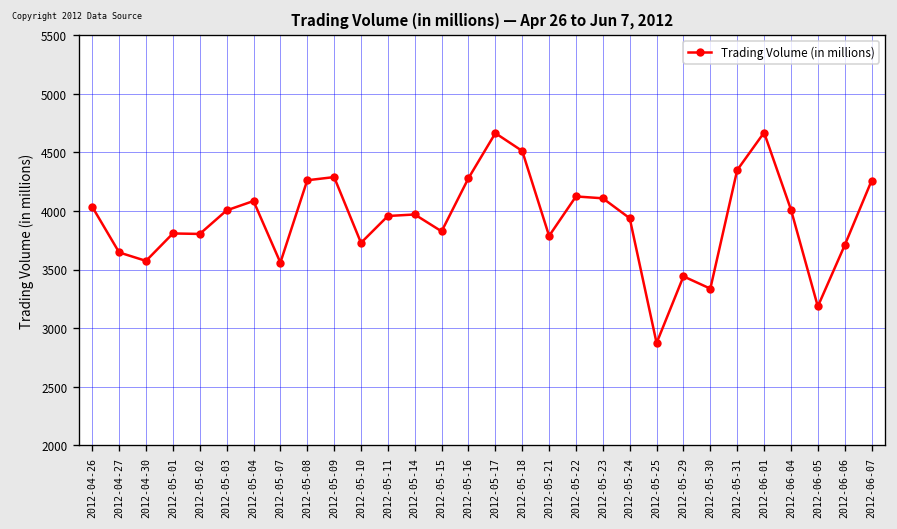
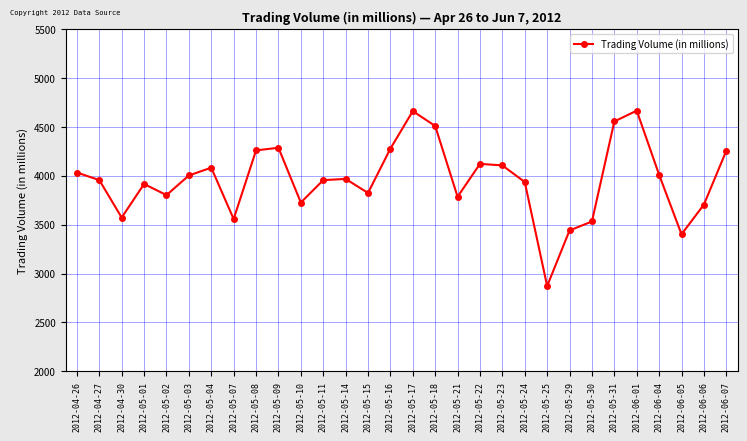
2012-04-27: 3600 -> 4000
2012-05-01: 3800 -> 3900
2012-05-30: 3300 -> 3500
2012-05-31: 4300 -> 4600
2012-06-05: 3200 -> 3400
